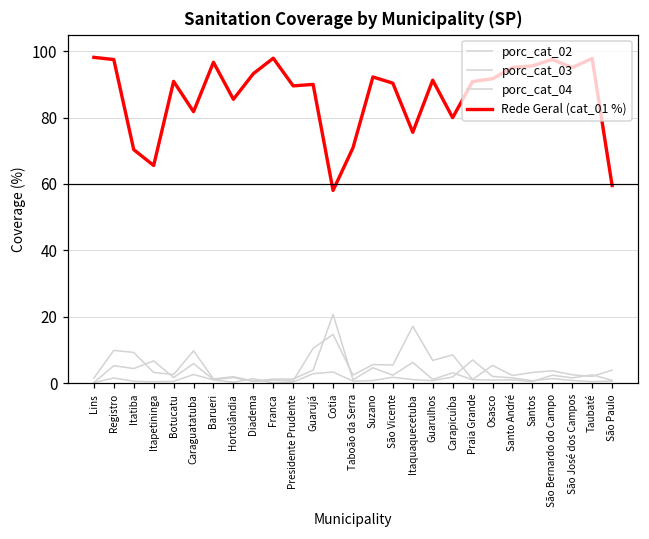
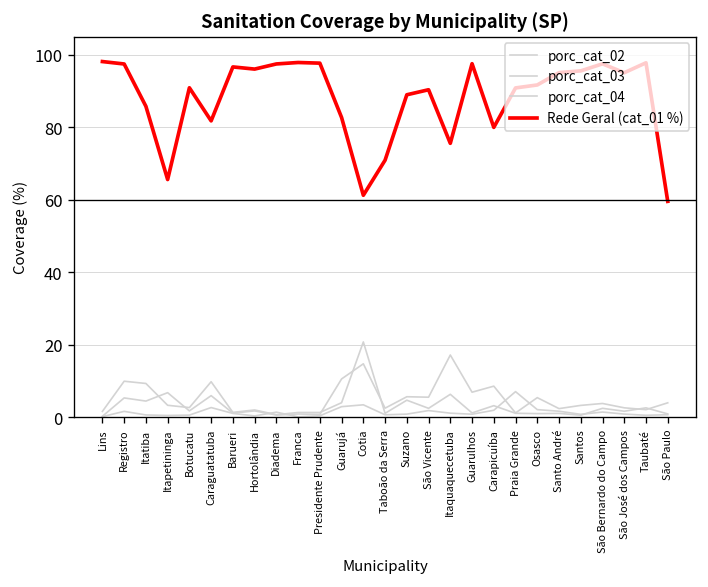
Rede Geral (cat_01 %), Itatiba: 70 -> 86
Rede Geral (cat_01 %), Hortolândia: 85 -> 96
Rede Geral (cat_01 %), Diadema: 93 -> 97
Rede Geral (cat_01 %), Presidente Prudente: 90 -> 98
Rede Geral (cat_01 %), Guarujá: 90 -> 83
Rede Geral (cat_01 %), Cotia: 58 -> 61
Rede Geral (cat_01 %), Suzano: 92 -> 89
Rede Geral (cat_01 %), Guarulhos: 91 -> 98
